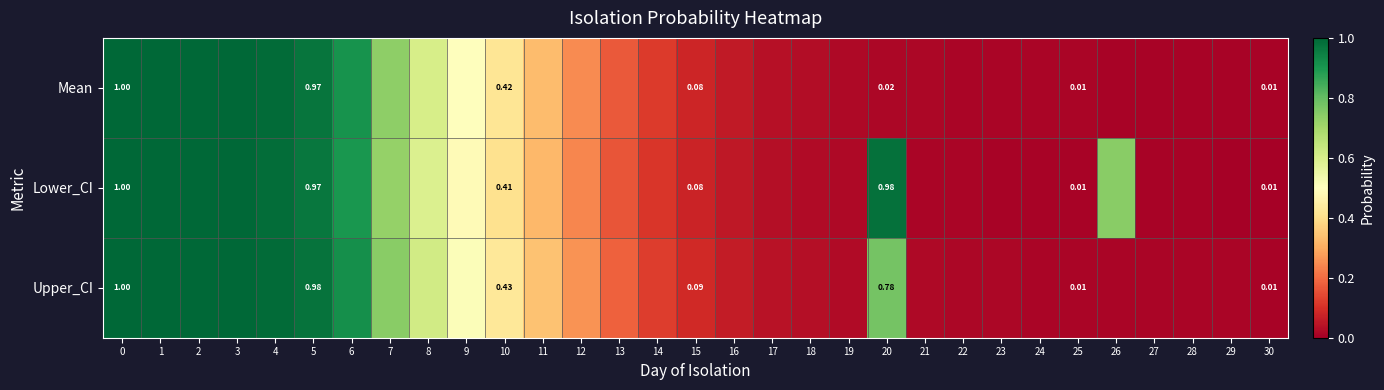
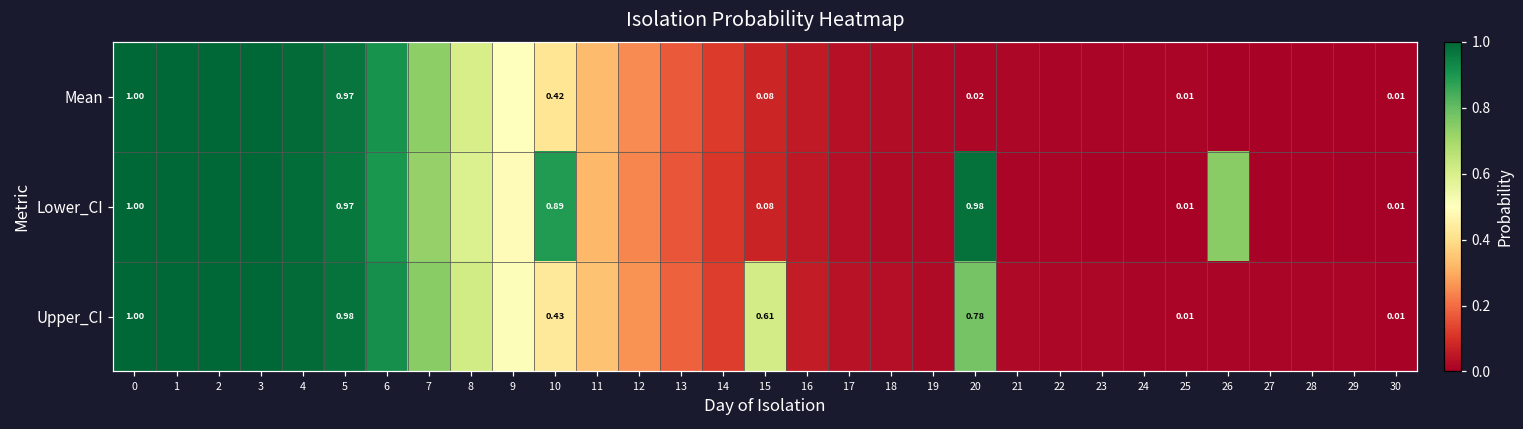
Lower_CI, 10: 0.41 -> 0.89
Upper_CI, 15: 0.09 -> 0.61
